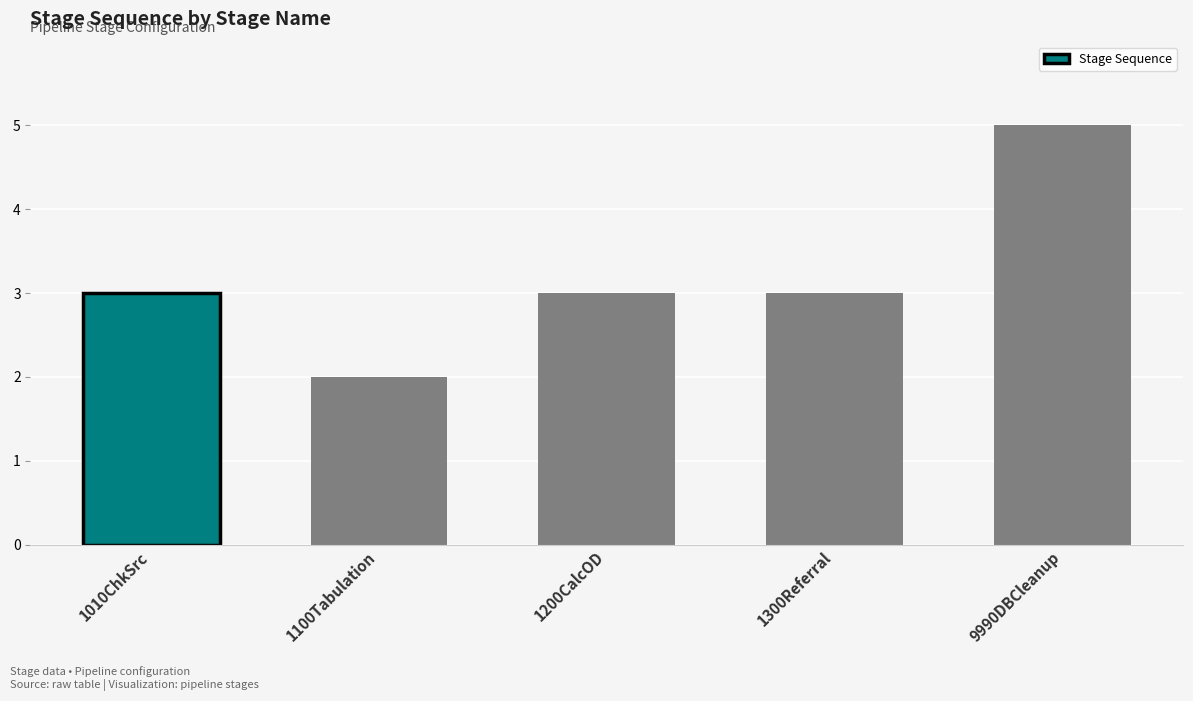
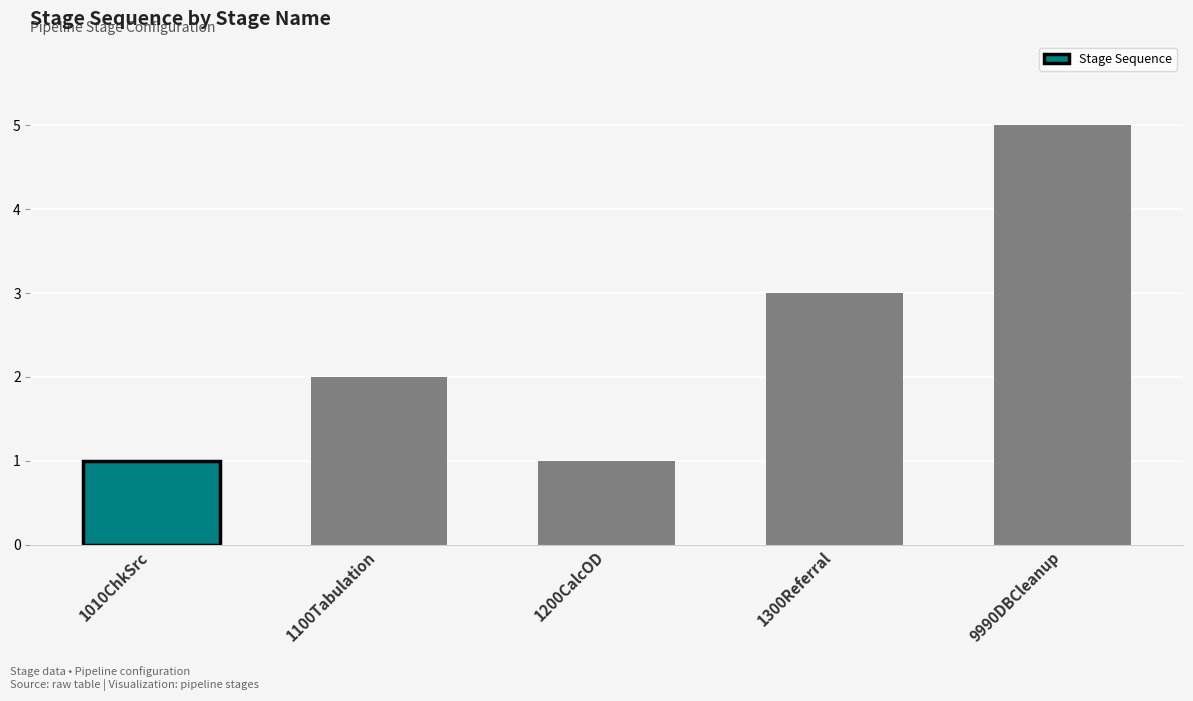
1010ChkSrc: 3 -> 1
1200CalcOD: 3 -> 1
